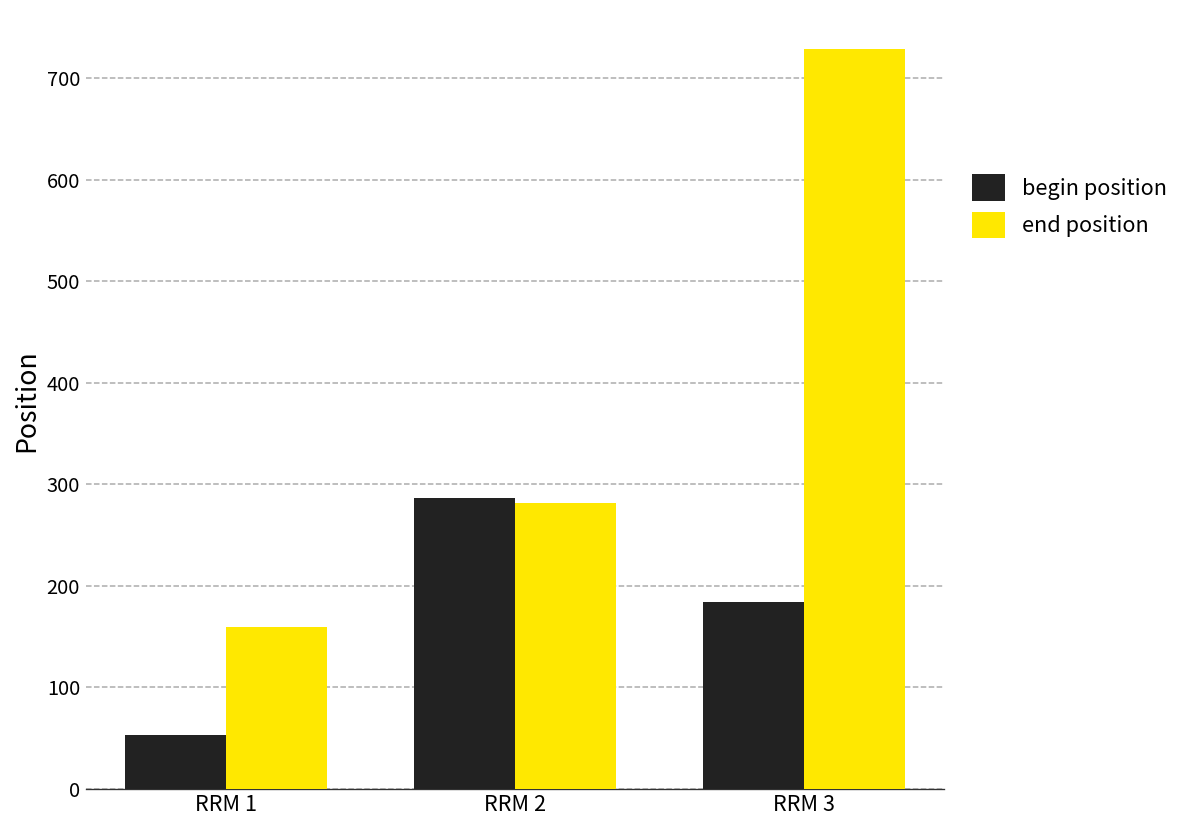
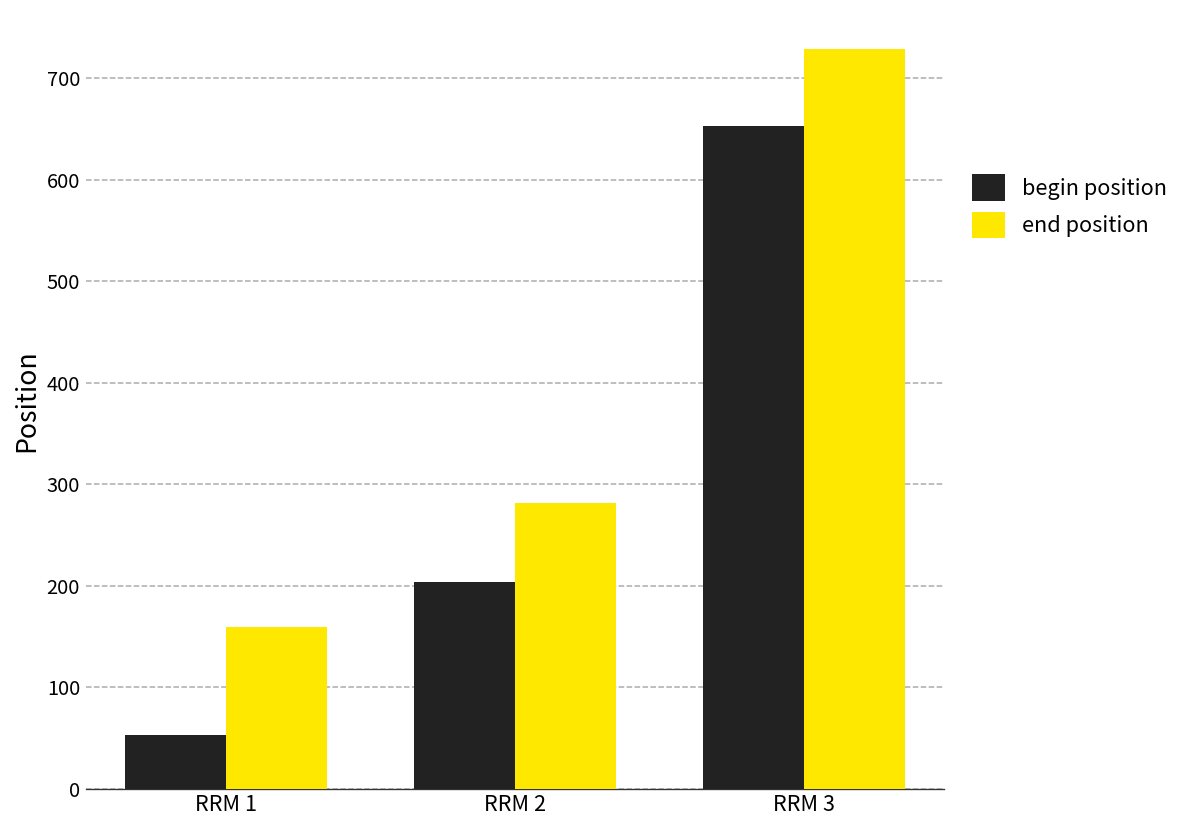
begin position, RRM 2: 290 -> 200
begin position, RRM 3: 180 -> 650
